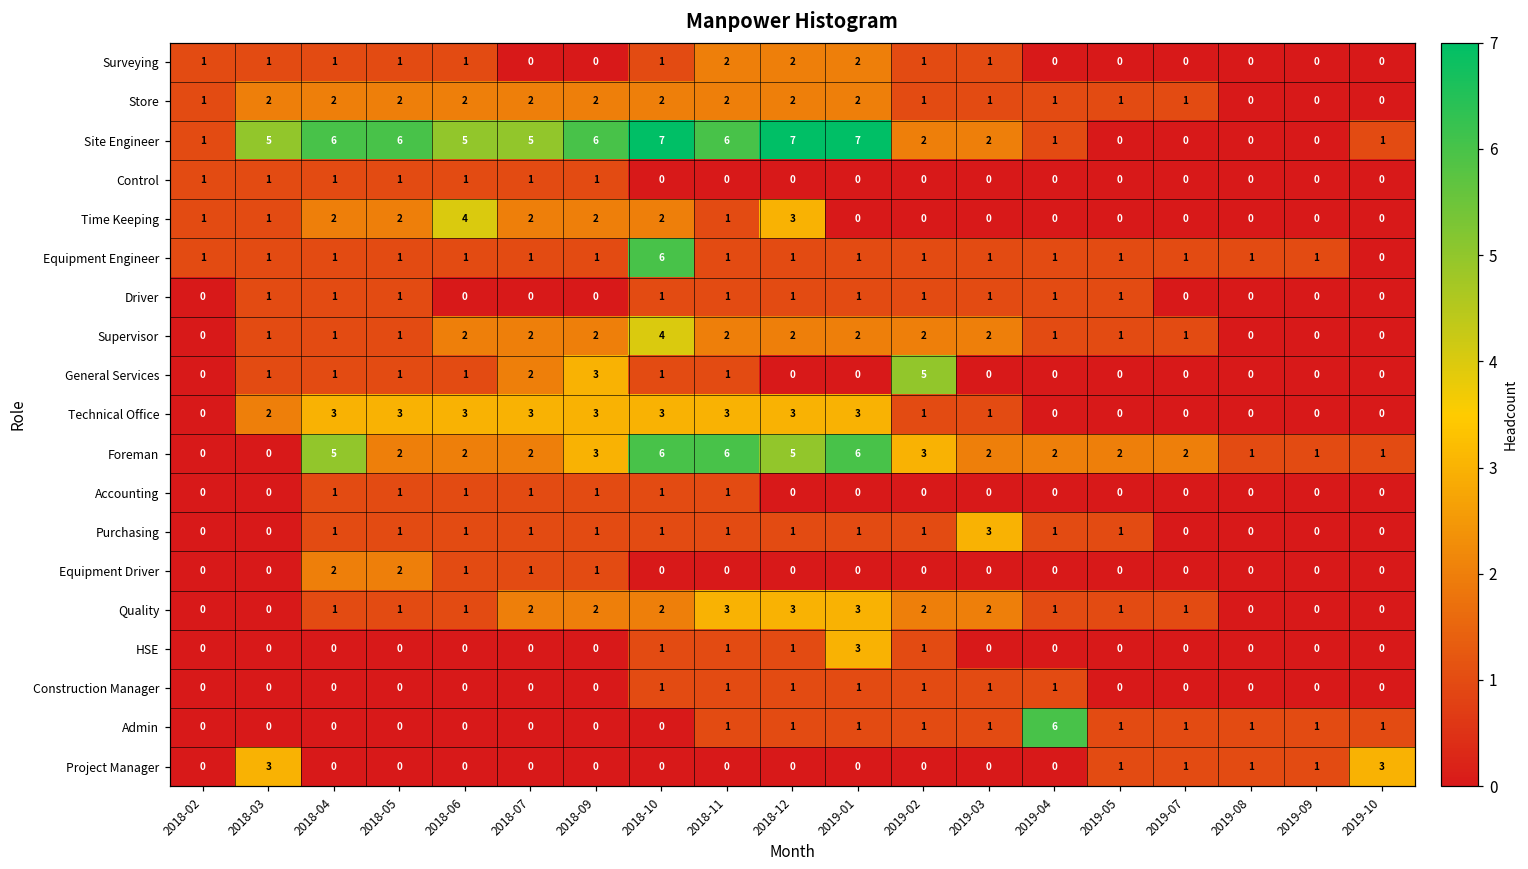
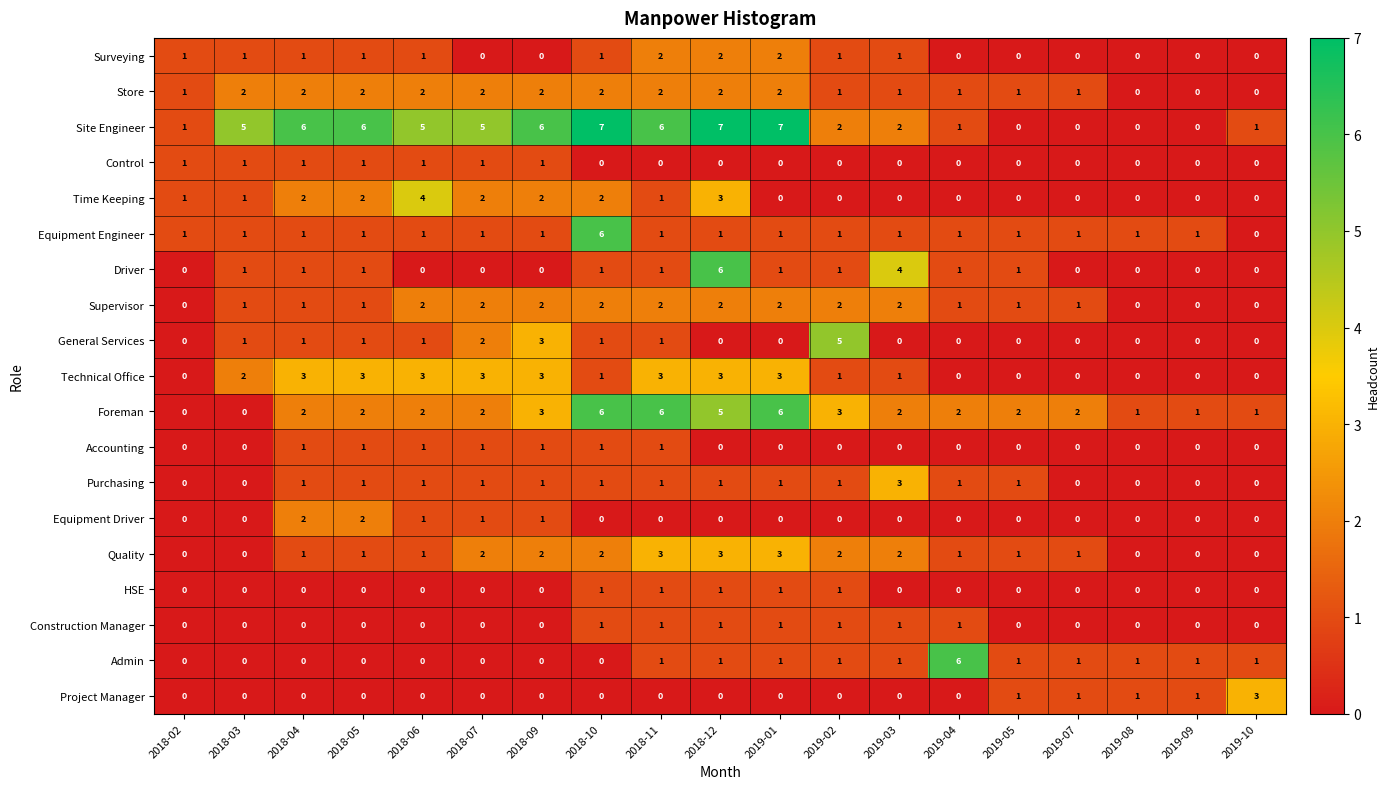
Driver, 2018-12: 1 -> 6
Driver, 2019-03: 1 -> 4
Supervisor, 2018-10: 4 -> 2
Technical Office, 2018-10: 3 -> 1
Foreman, 2018-04: 5 -> 2
HSE, 2019-01: 3 -> 1
Project Manager, 2018-03: 3 -> 0
